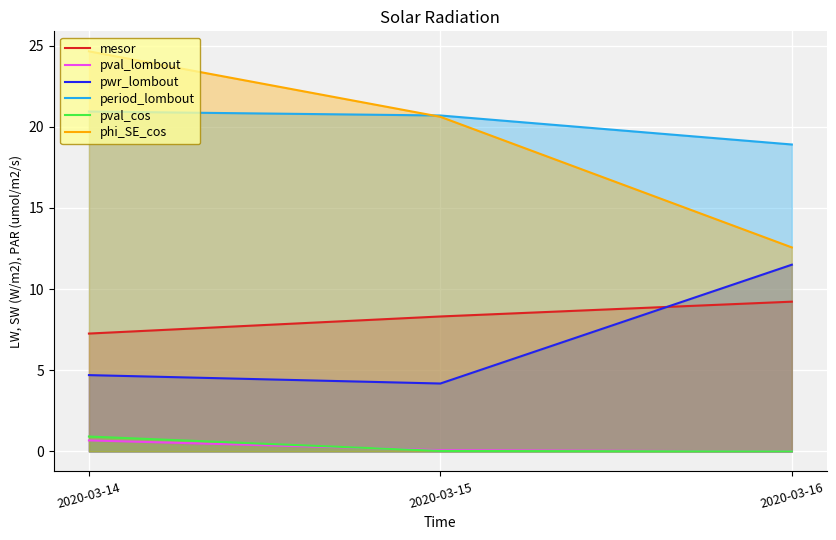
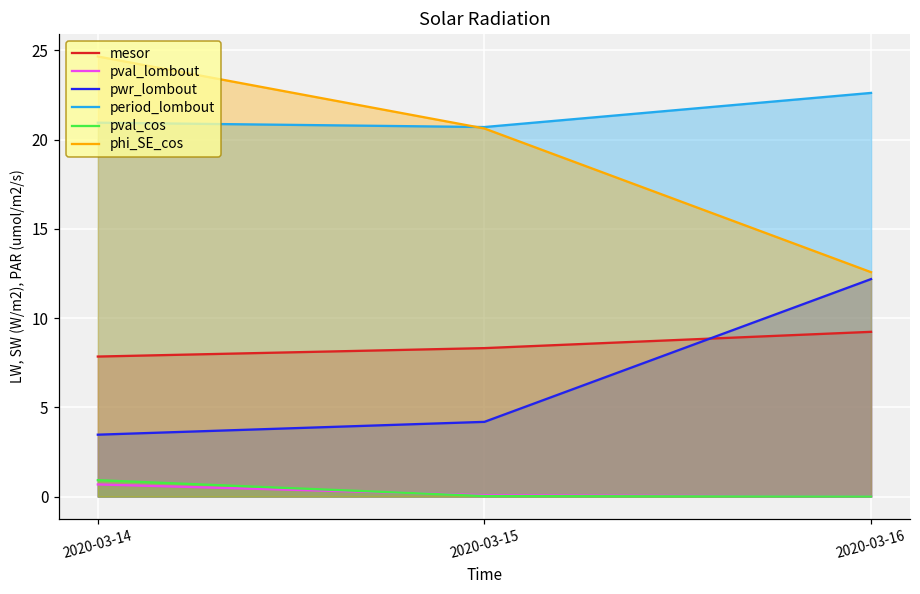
mesor, 2020-03-14: 7.3 -> 7.8
pwr_lombout, 2020-03-14: 4.7 -> 3.5
pwr_lombout, 2020-03-16: 11.5 -> 12.2
period_lombout, 2020-03-16: 18.9 -> 22.6
